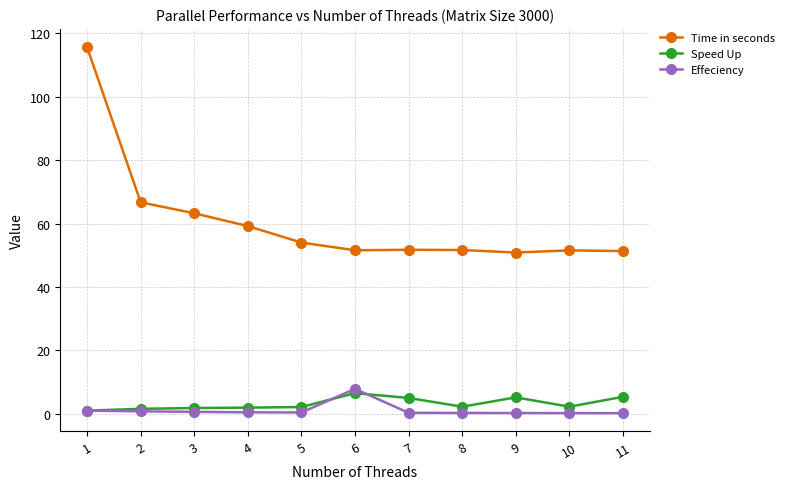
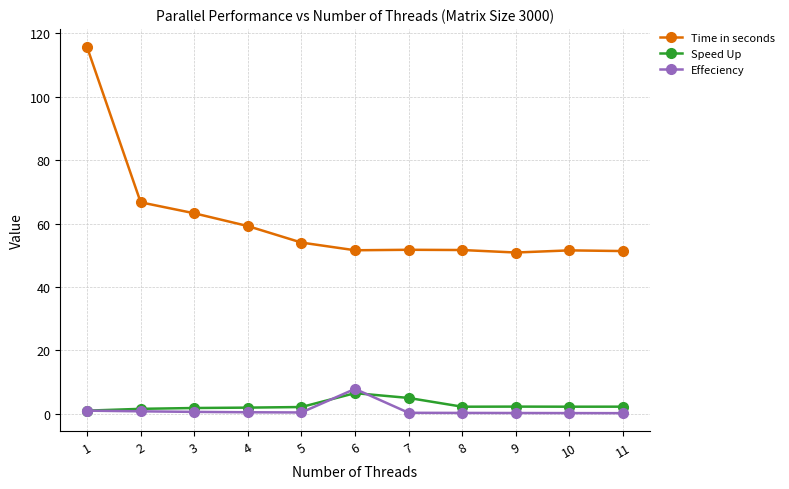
Speed Up, 9: 5 -> 2
Speed Up, 11: 5 -> 2
